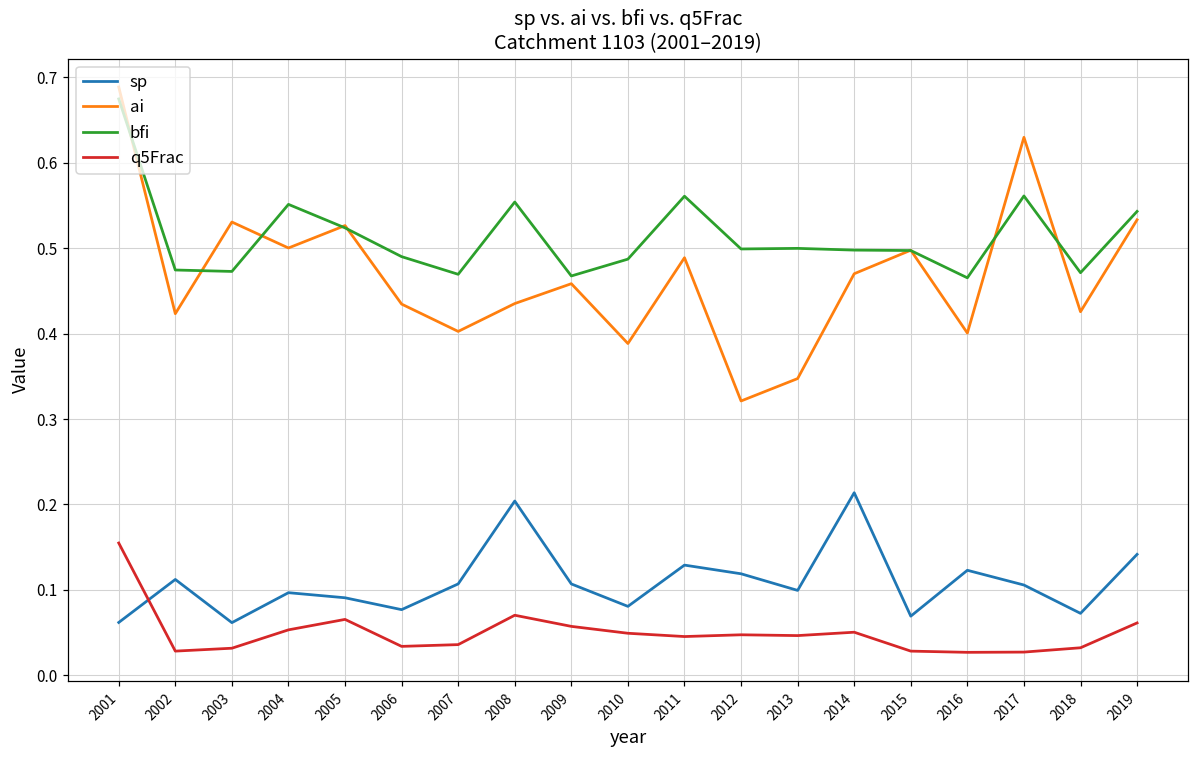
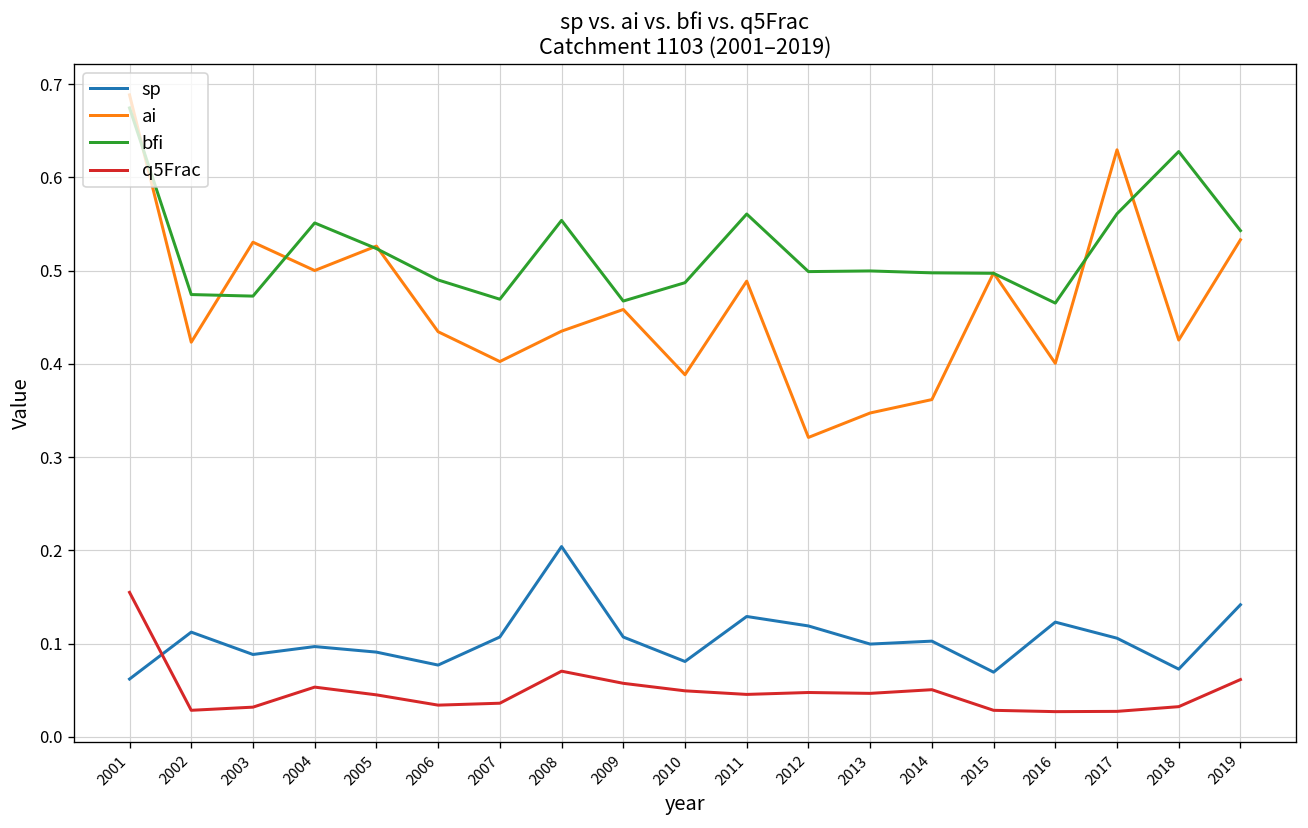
sp, 2003: 0.06 -> 0.09
q5Frac, 2005: 0.07 -> 0.05
sp, 2014: 0.21 -> 0.10
ai, 2014: 0.47 -> 0.36
bfi, 2018: 0.47 -> 0.63
